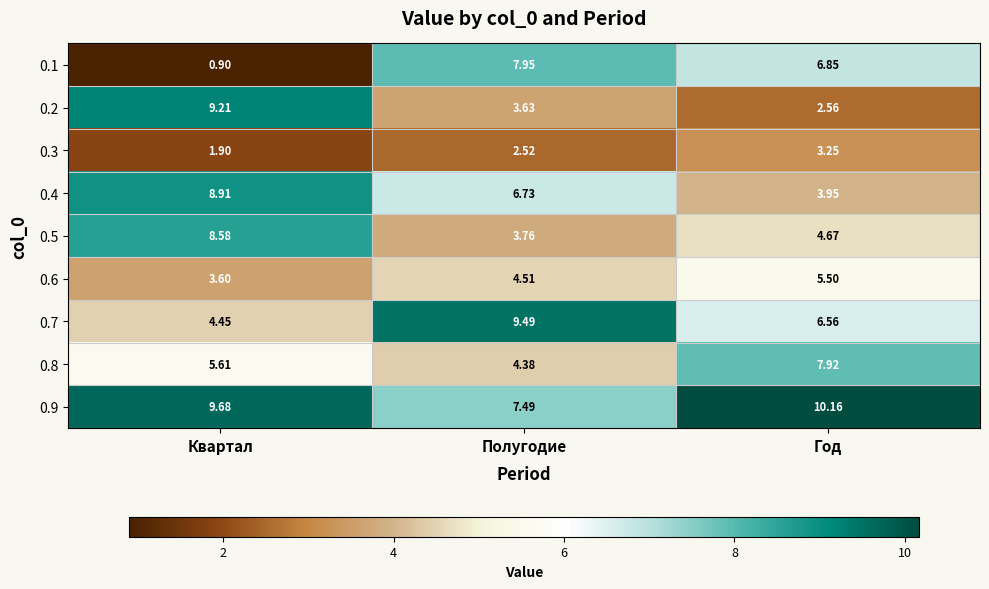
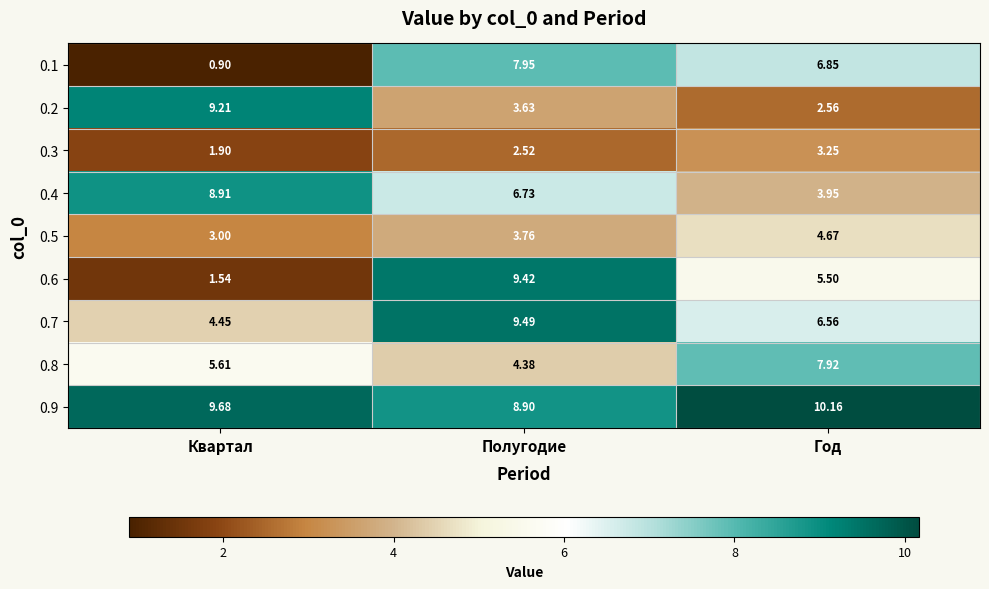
0.5, Квартал: 8.58 -> 3.00
0.6, Квартал: 3.60 -> 1.54
0.6, Полугодие: 4.51 -> 9.42
0.9, Полугодие: 7.49 -> 8.90
